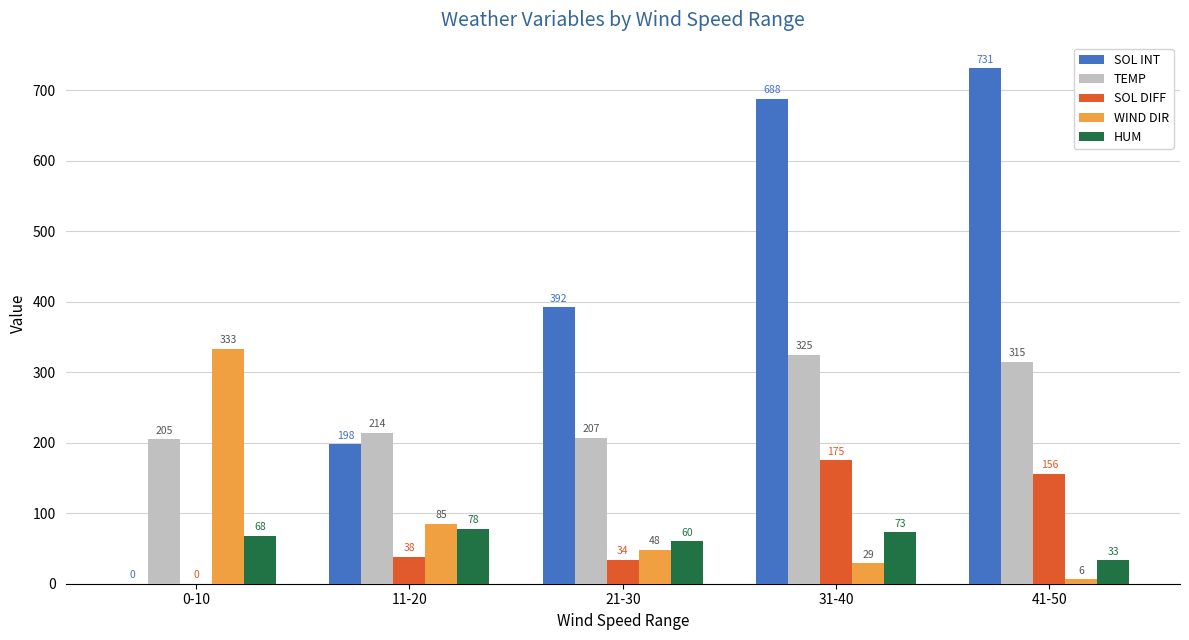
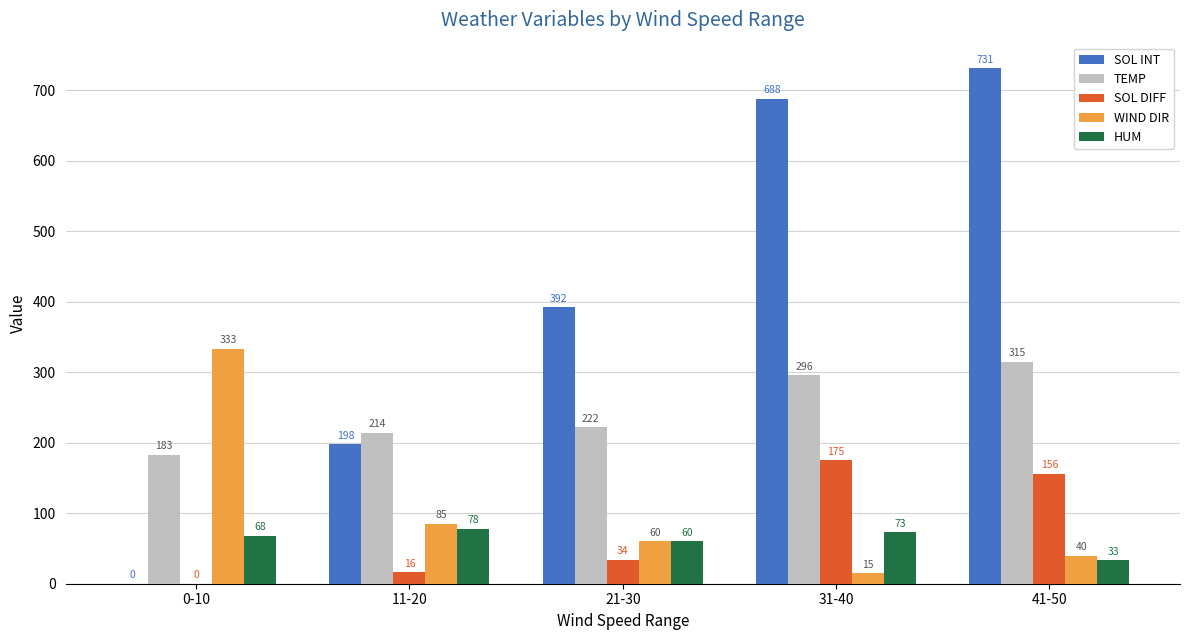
TEMP, 0-10: 205 -> 183
SOL DIFF, 11-20: 38 -> 16
TEMP, 21-30: 207 -> 222
WIND DIR, 21-30: 48 -> 60
TEMP, 31-40: 325 -> 296
WIND DIR, 31-40: 29 -> 15
WIND DIR, 41-50: 6 -> 40
